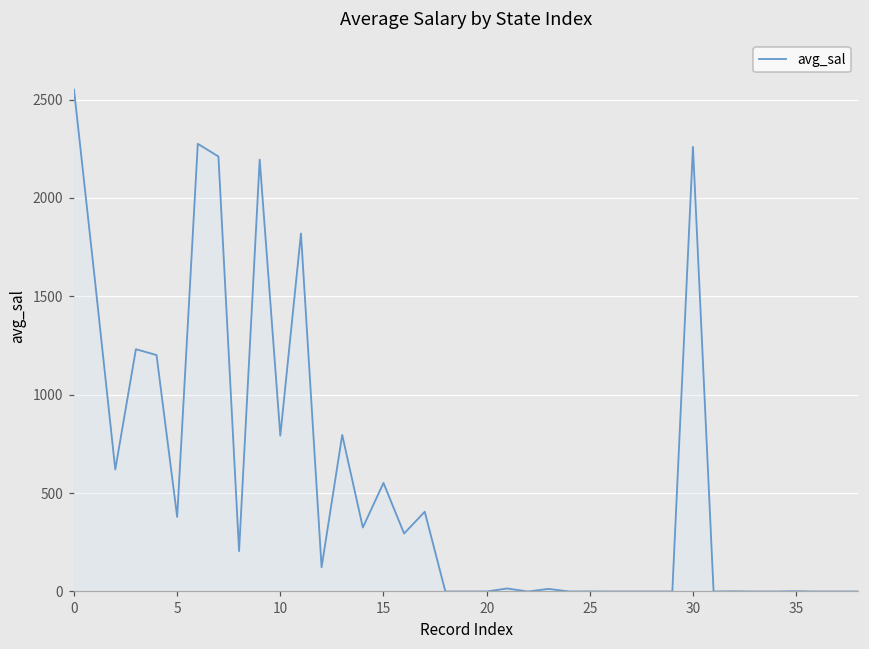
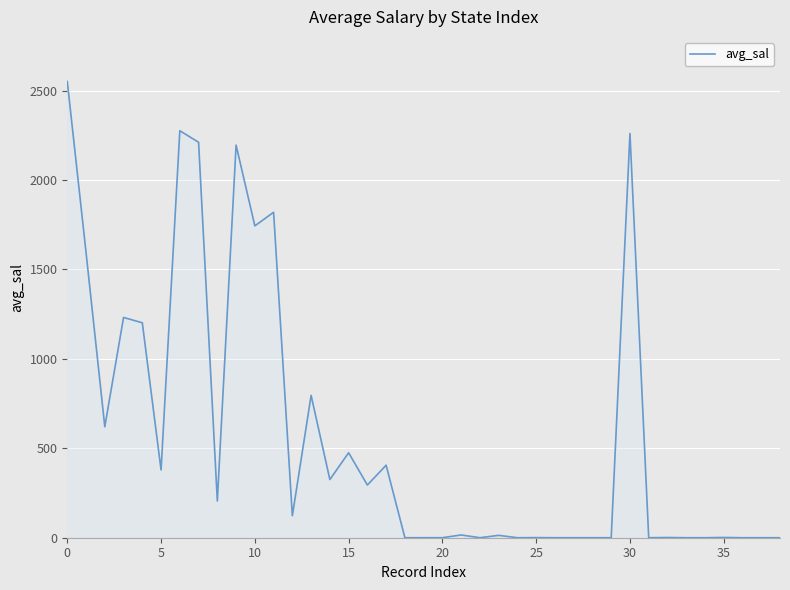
10: 790 -> 1740
15: 550 -> 480
